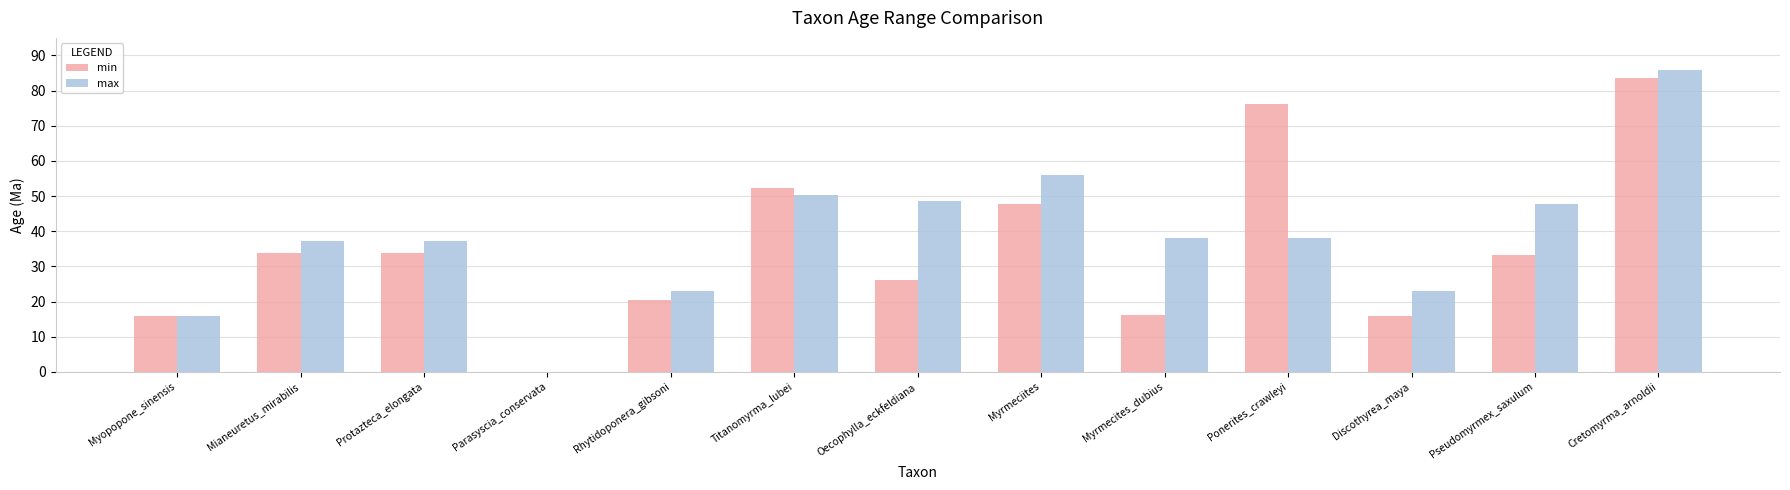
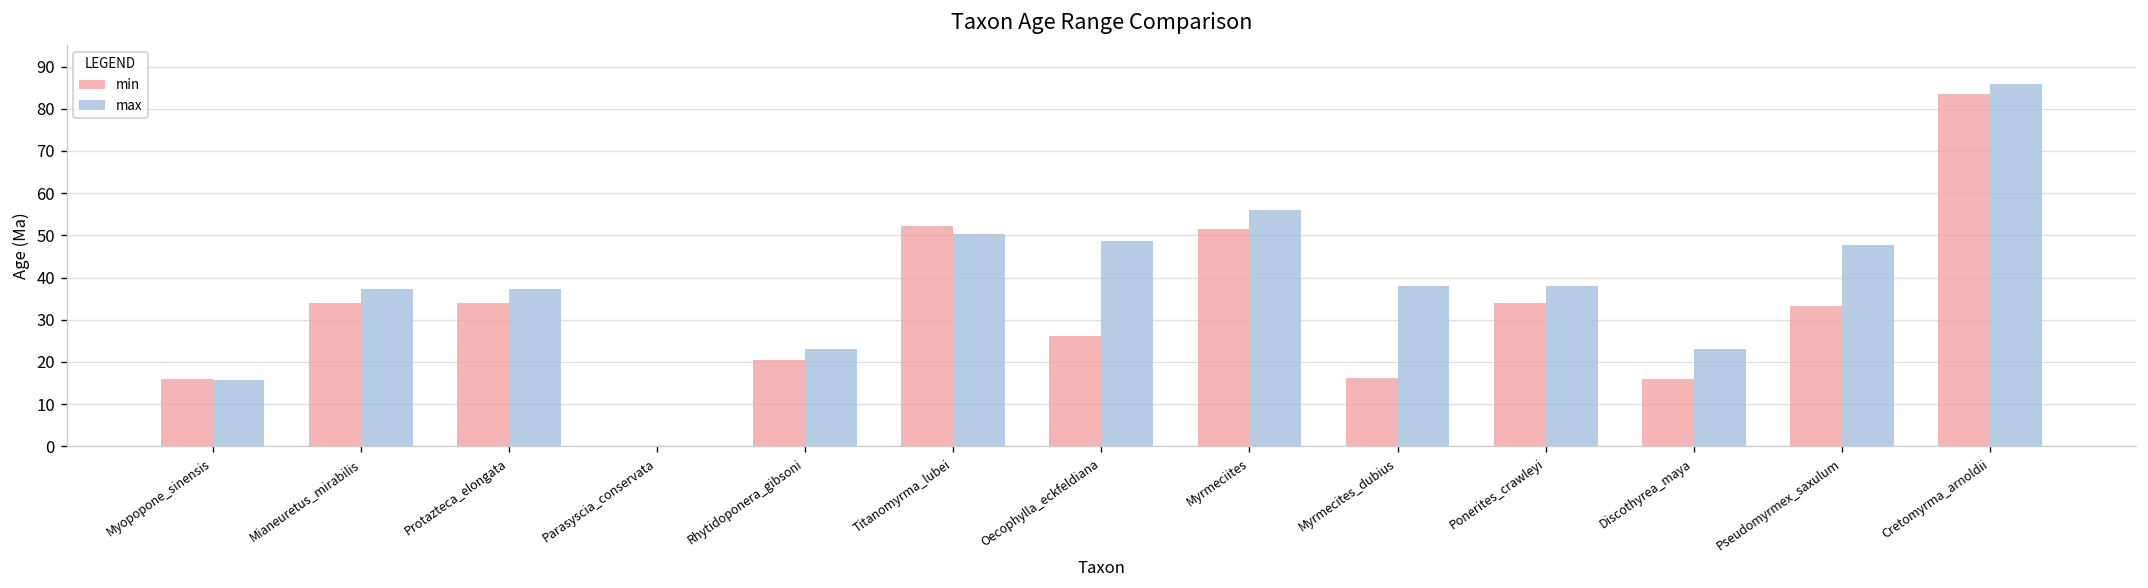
min, Myrmeciites: 48 -> 52
min, Ponerites_crawleyi: 76 -> 34
